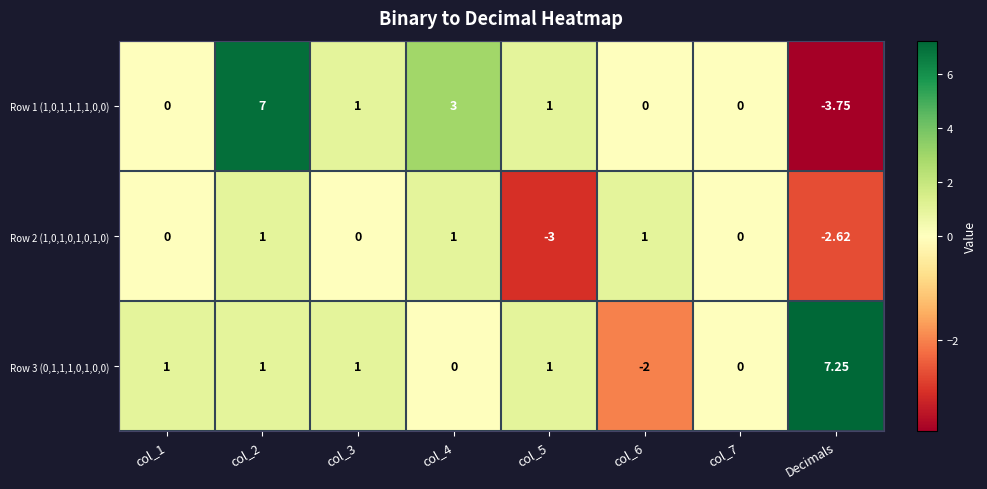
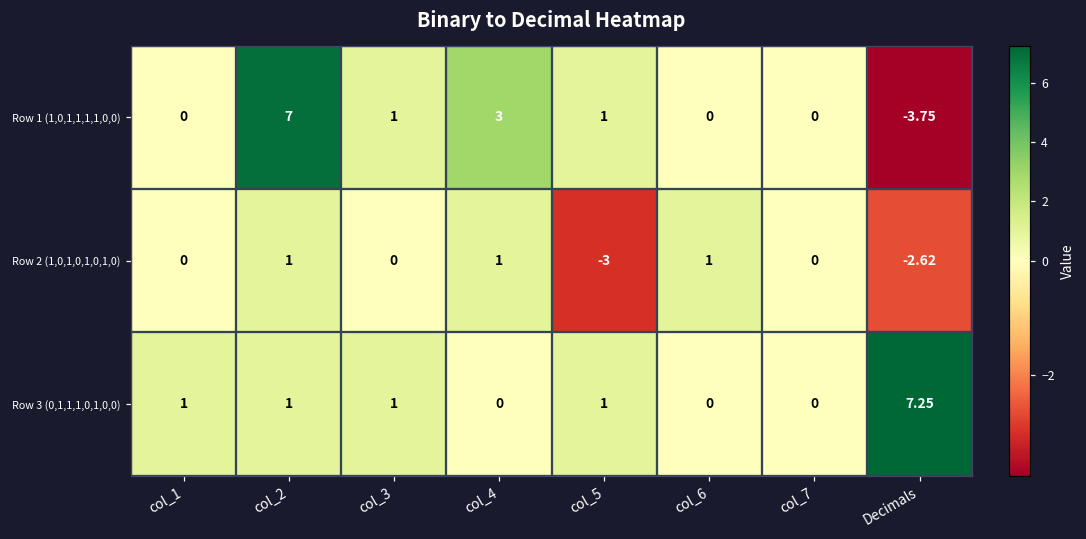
Row 3 (0,1,1,1,0,1,0,0), col_6: -2 -> 0
